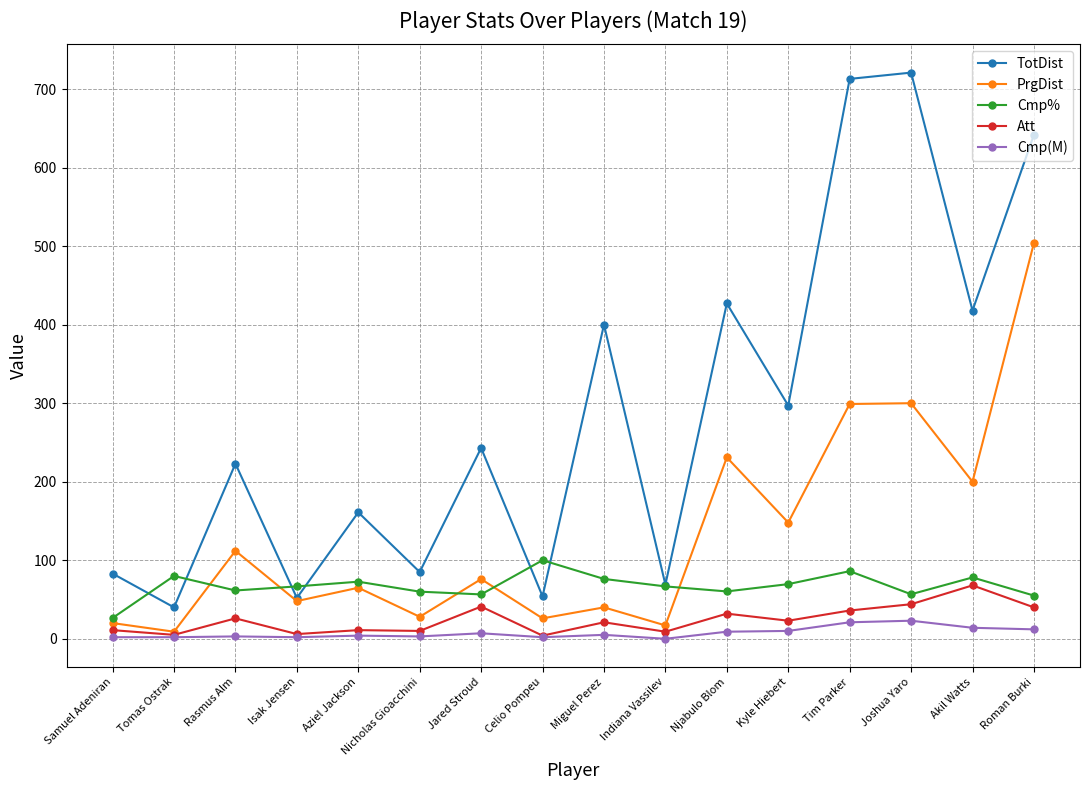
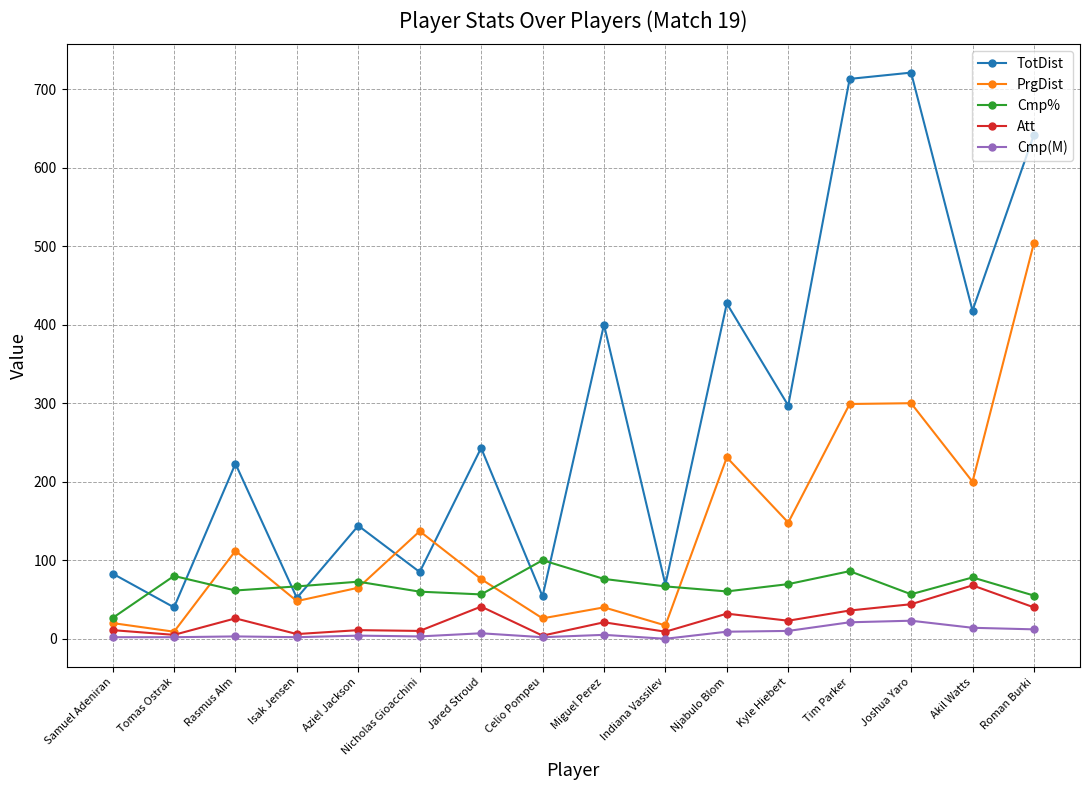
TotDist, Aziel Jackson: 160 -> 140
PrgDist, Nicholas Gioacchini: 30 -> 140
